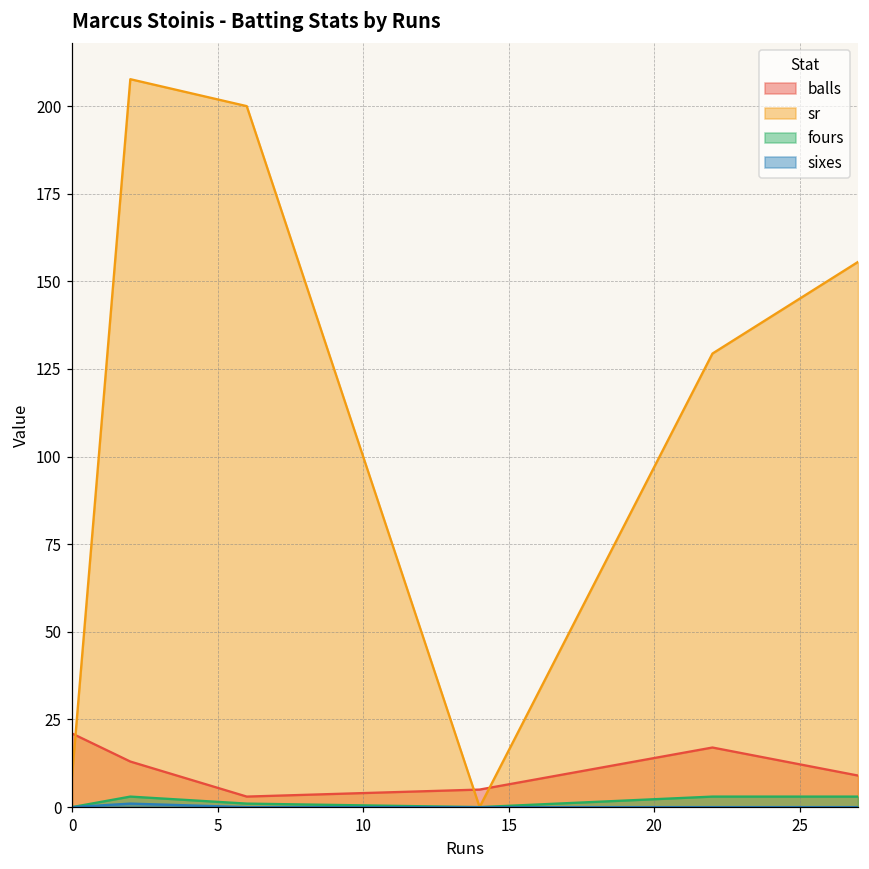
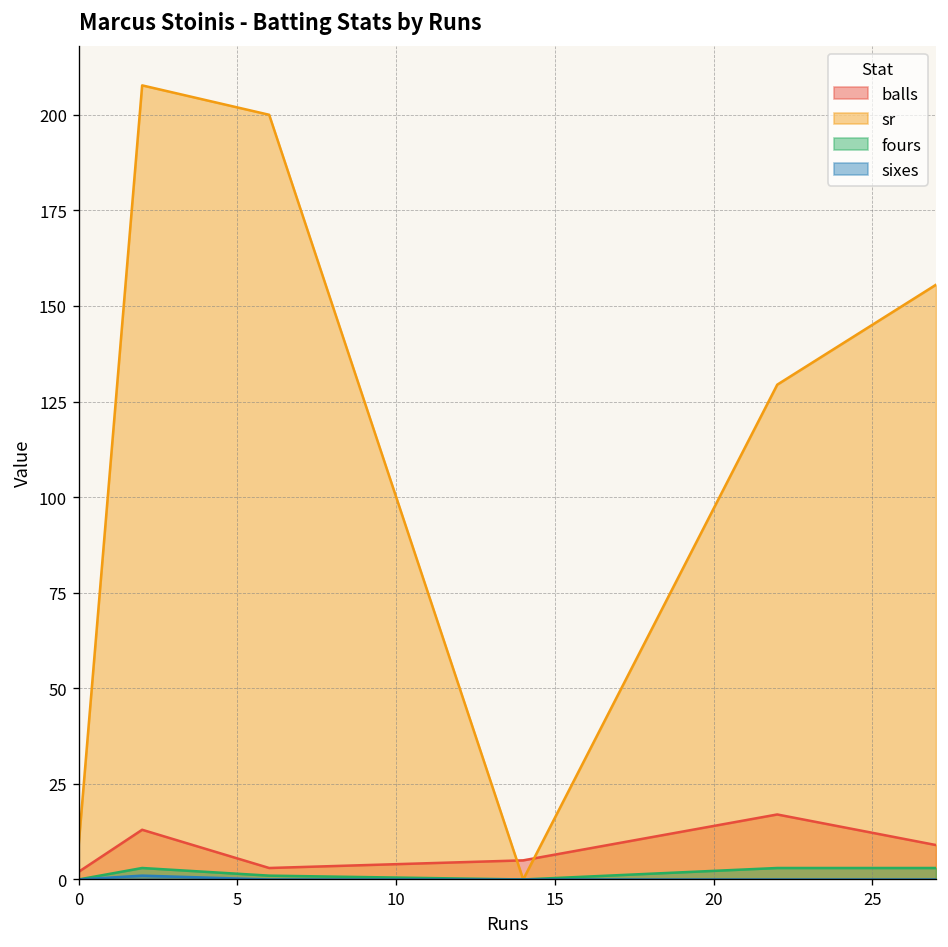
balls, 0: 21 -> 2
